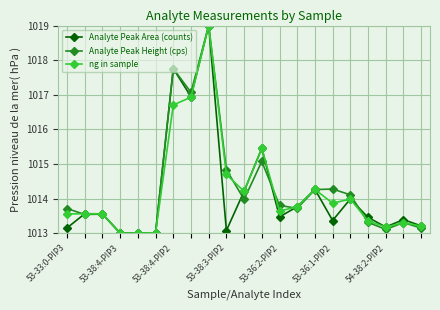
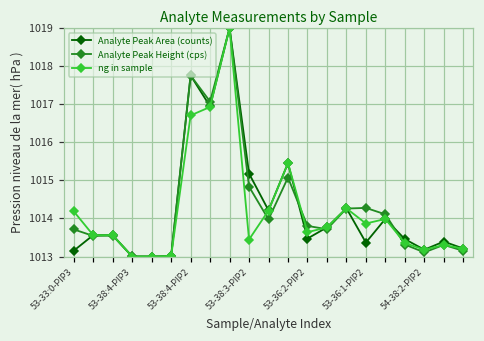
ng in sample, 53-33:0-PIP3: 1013.6 -> 1014.2
Analyte Peak Area (counts), 53-38:3-PIP2: 1013.1 -> 1015.2
ng in sample, 53-38:3-PIP2: 1014.7 -> 1013.4
